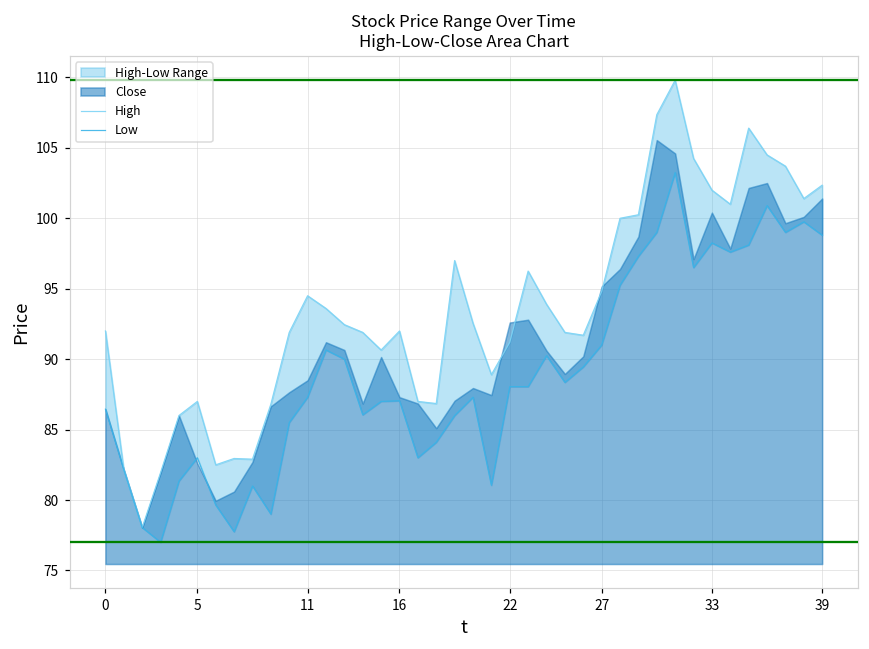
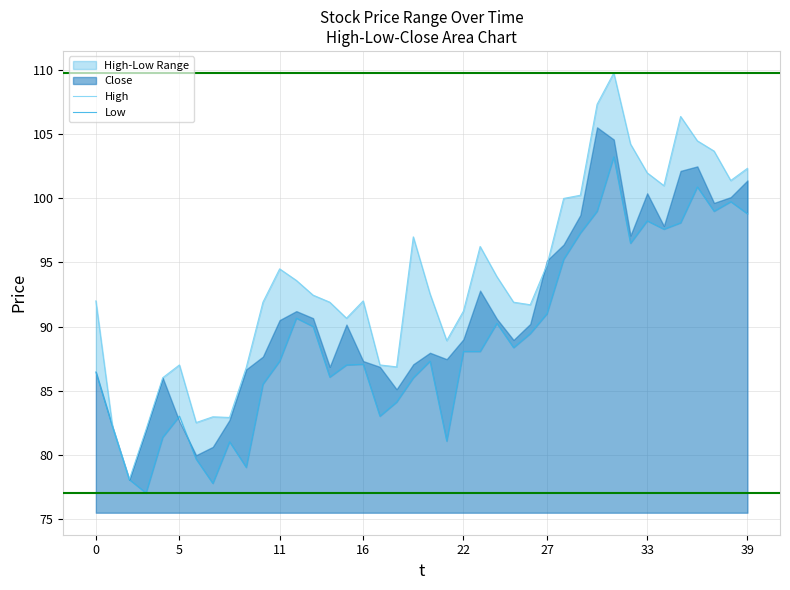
Close, 11: 88.5 -> 90.5
Close, 22: 92.6 -> 89.0
